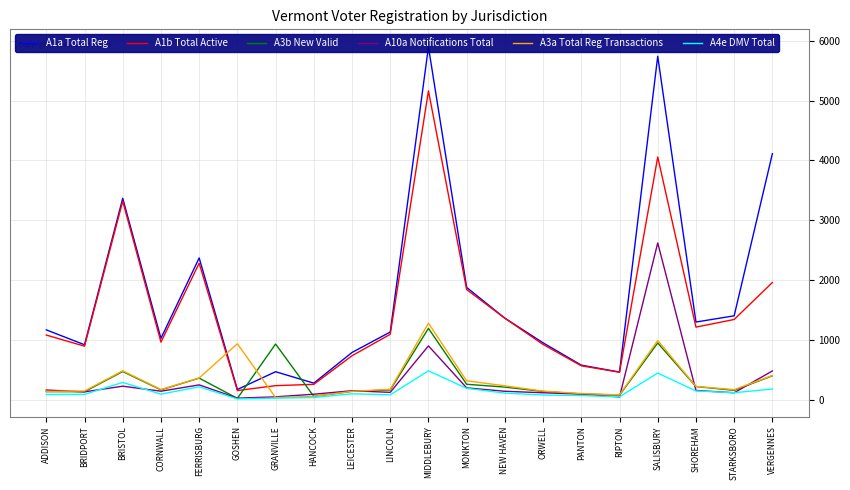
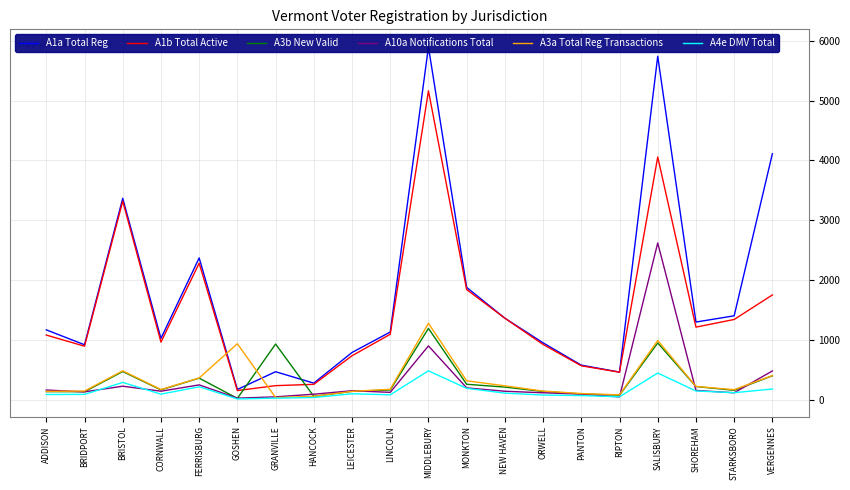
A1b Total Active, VERGENNES: 2000 -> 1700
